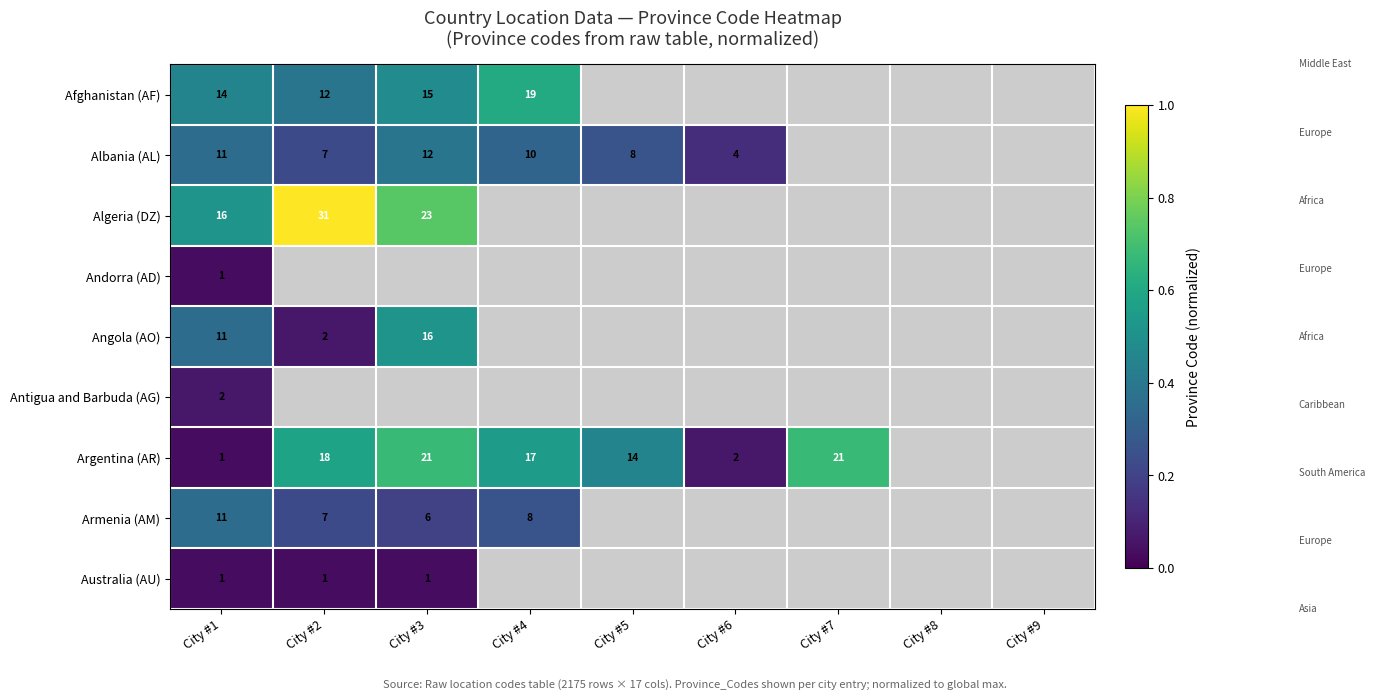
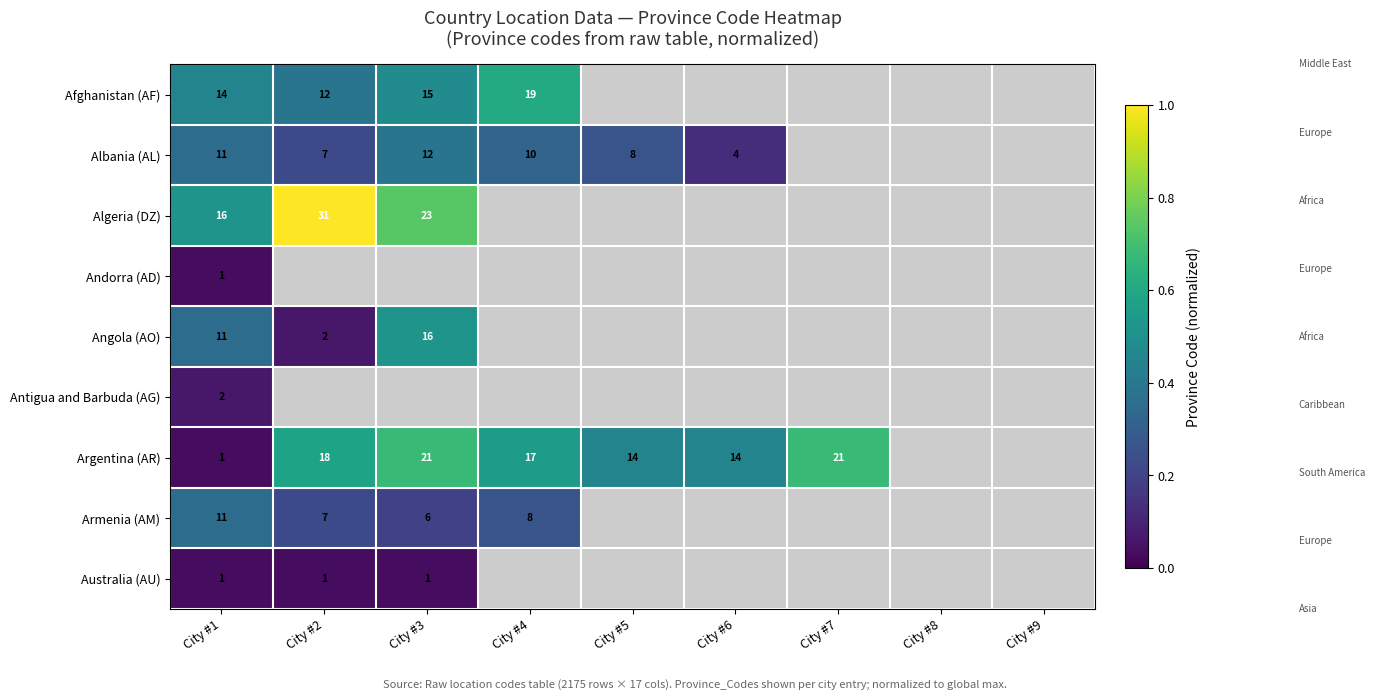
Argentina (AR), City #6: 2 -> 14
